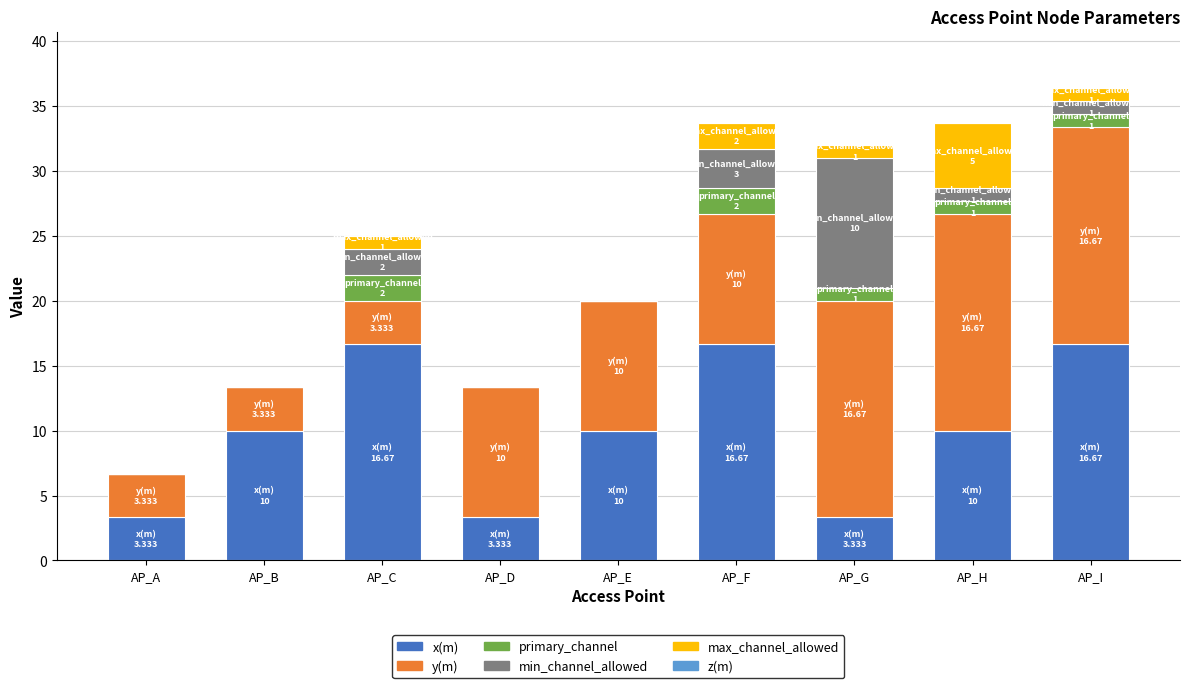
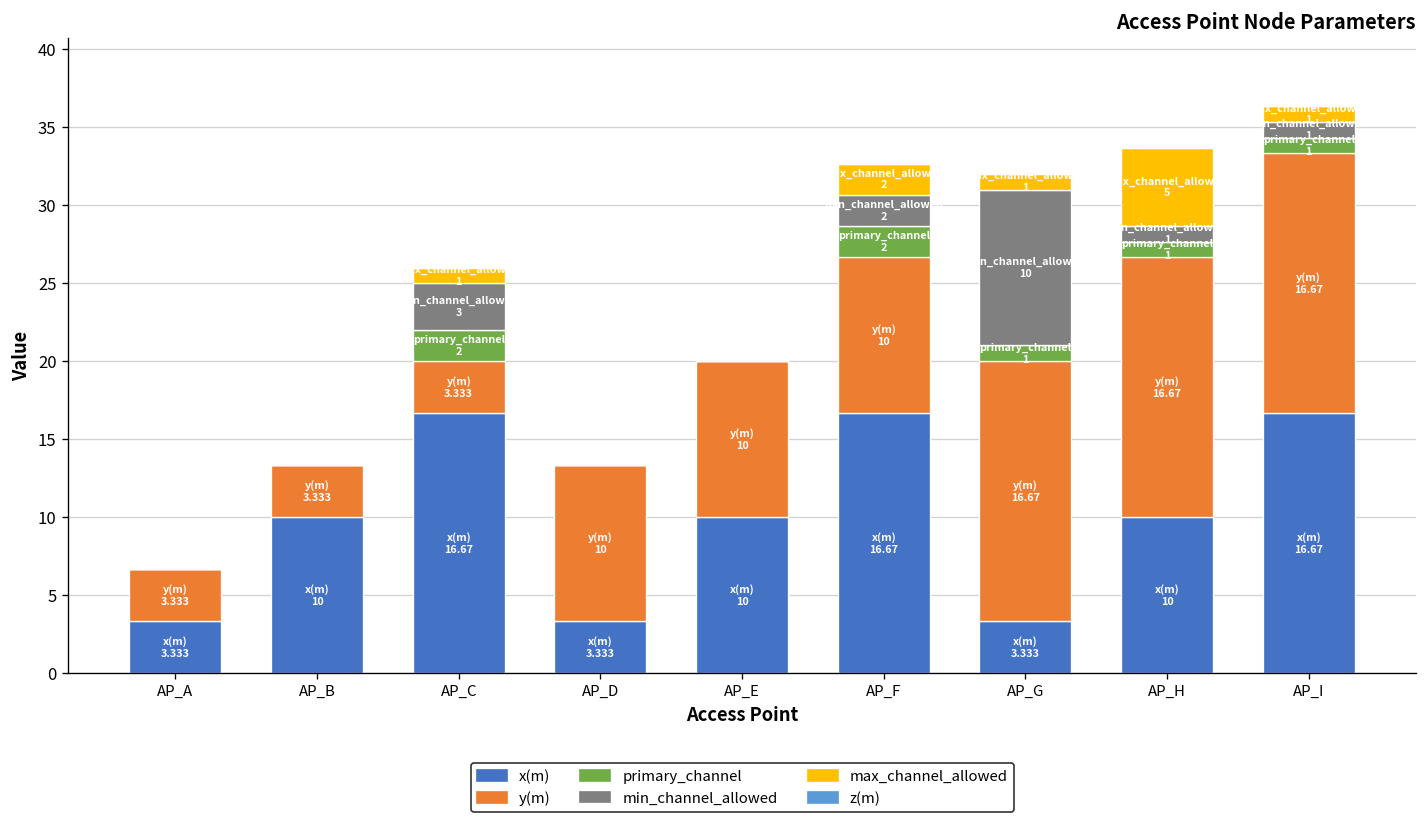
min_channel_allowed, AP_C: 2 -> 3
min_channel_allowed, AP_F: 3 -> 2
